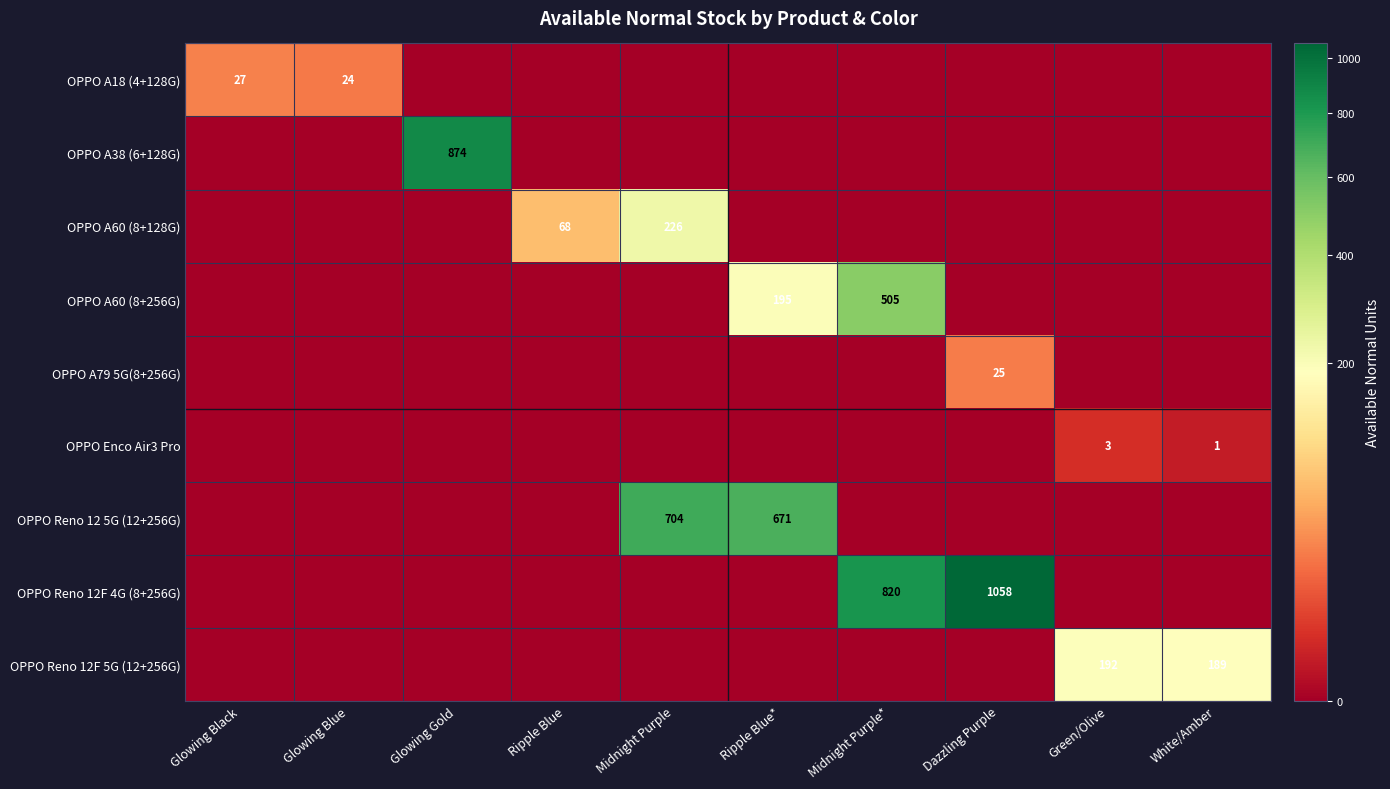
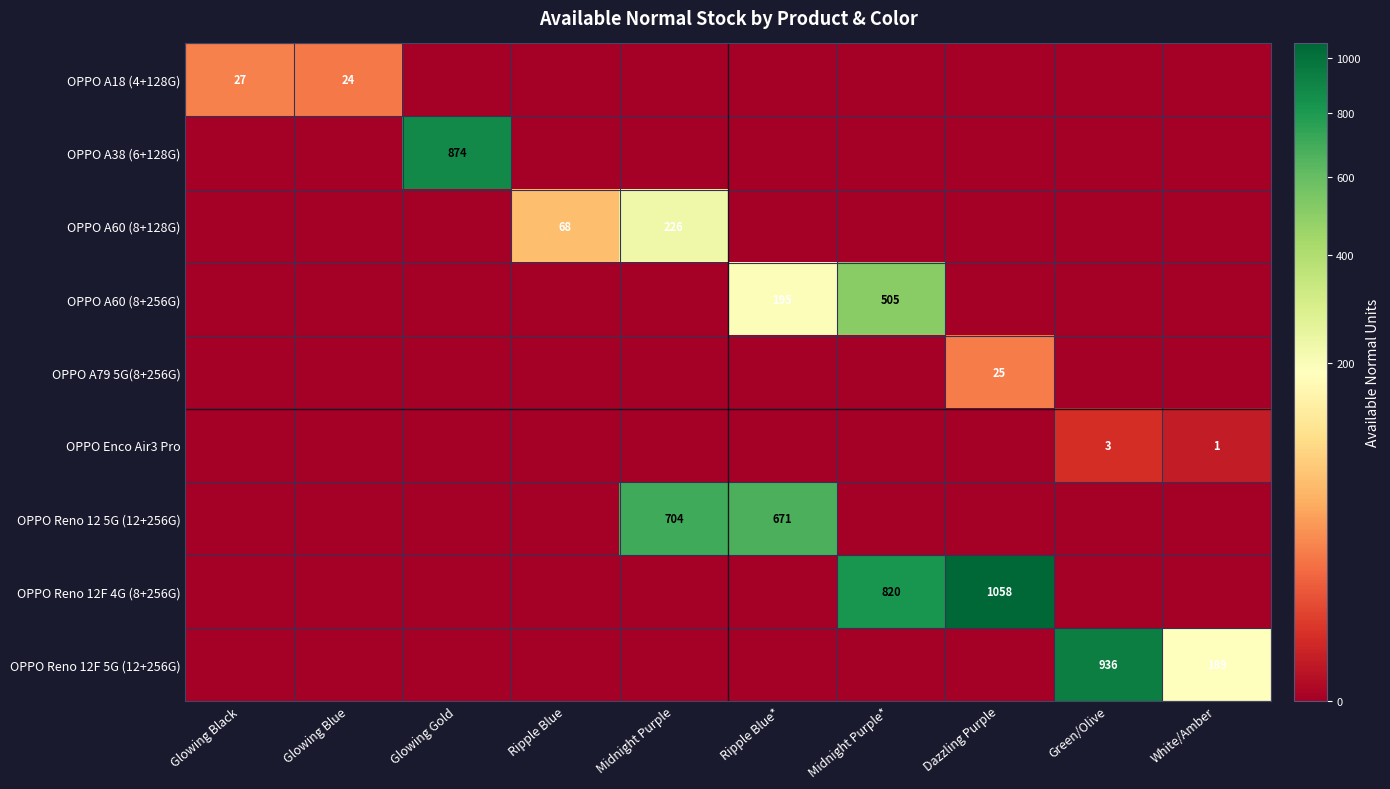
OPPO Reno 12F 5G (12+256G), Green/Olive: 192 -> 936
